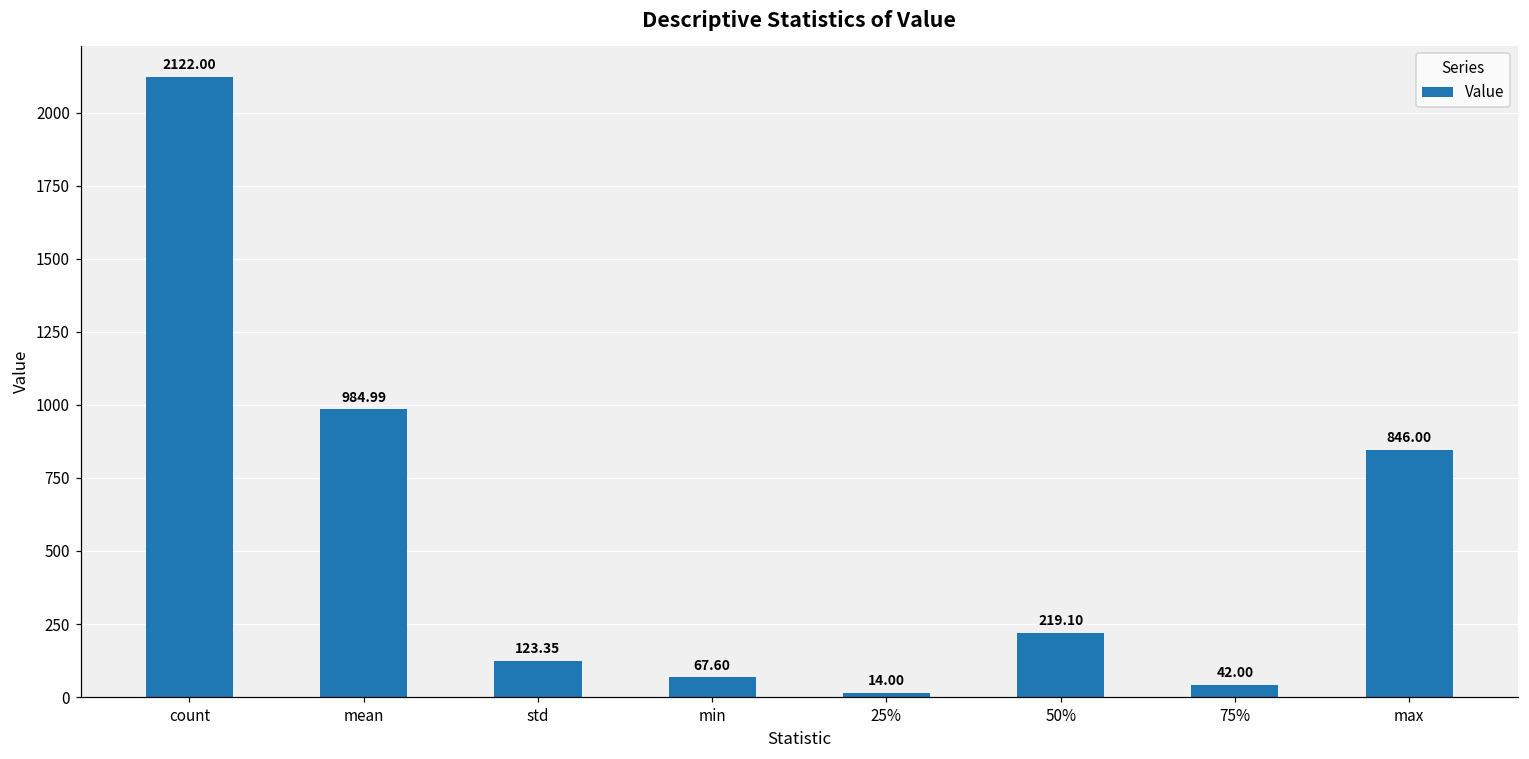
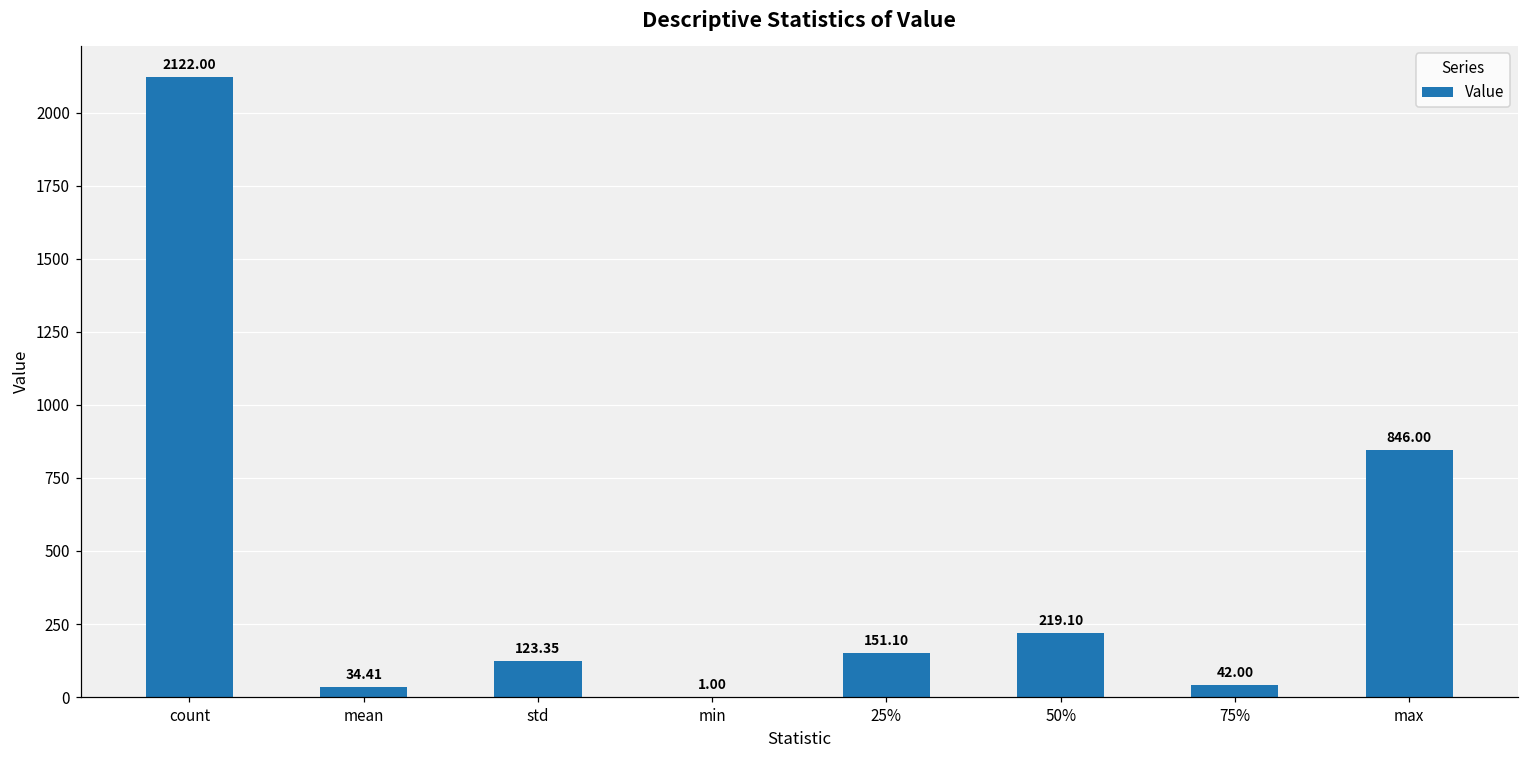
mean: 984.99 -> 34.41
min: 67.60 -> 1.00
25%: 14.00 -> 151.10
